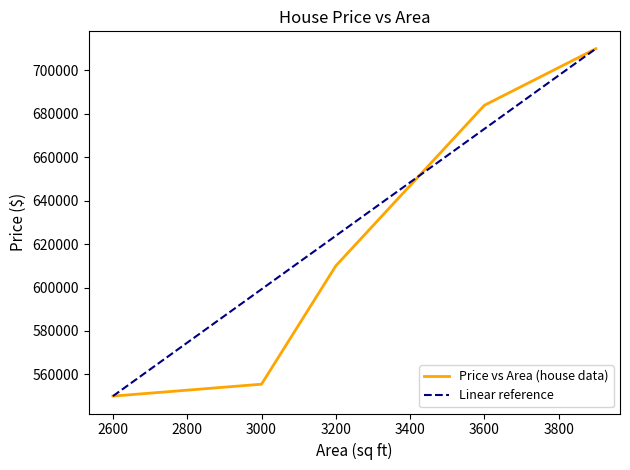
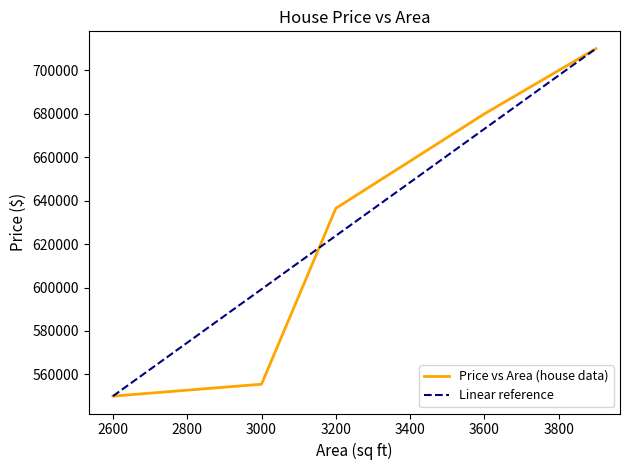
Price vs Area (house data), 3200: 610000 -> 636000
Price vs Area (house data), 3600: 684000 -> 680000
